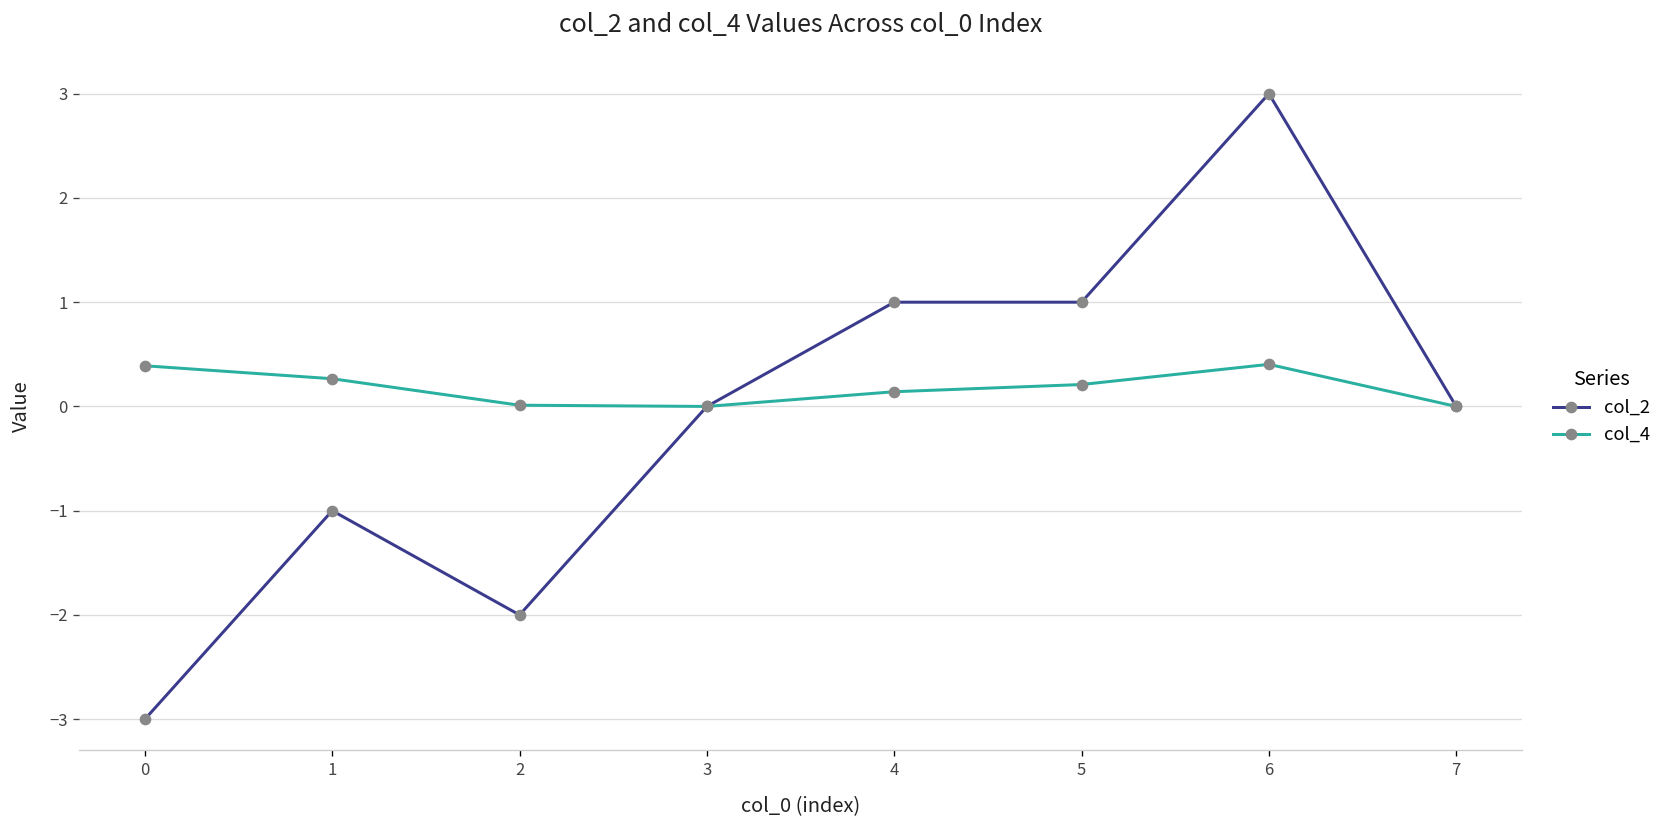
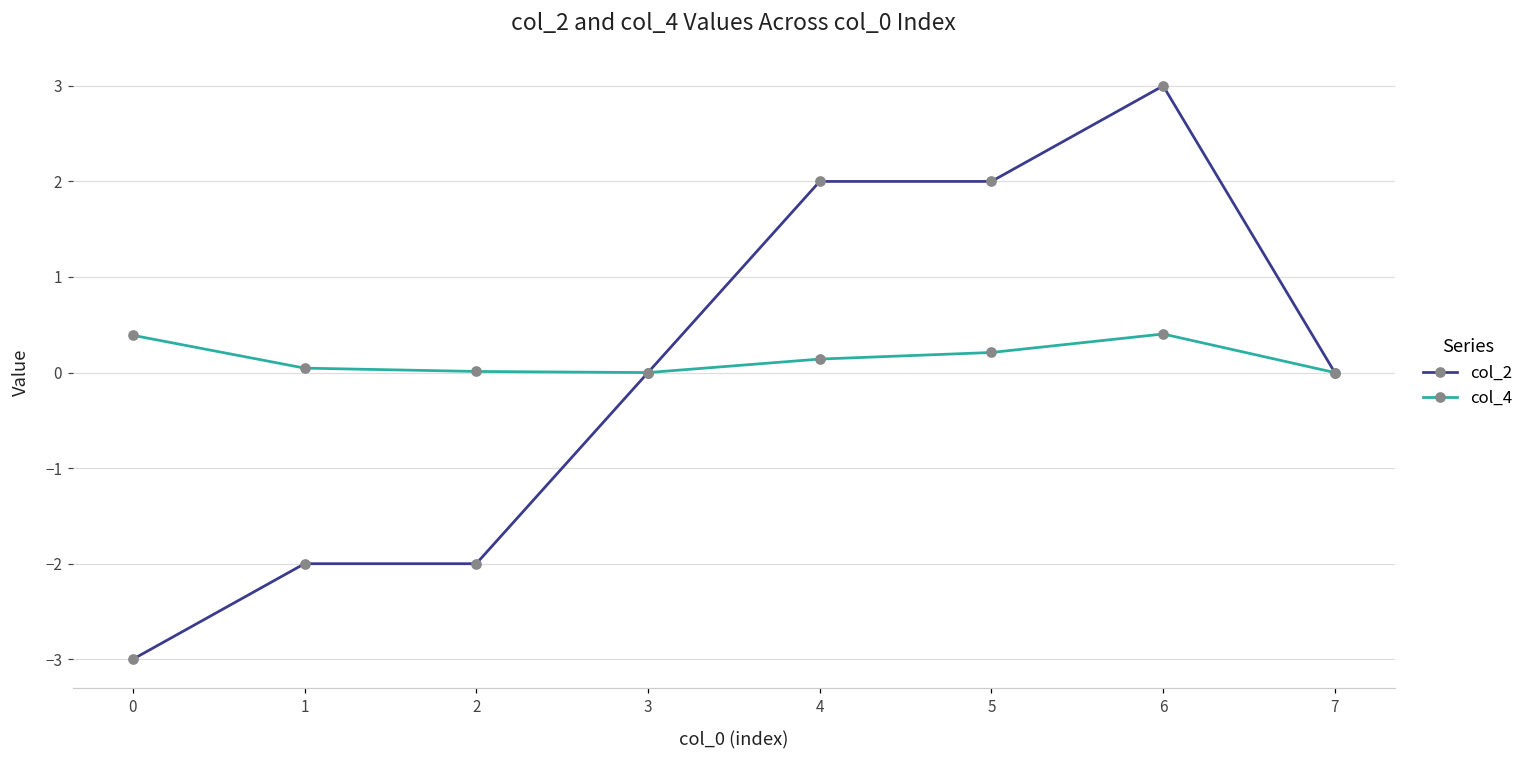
col_2, 1: -1 -> -2
col_4, 1: 0.3 -> 0.0
col_2, 4: 1 -> 2
col_2, 5: 1 -> 2
